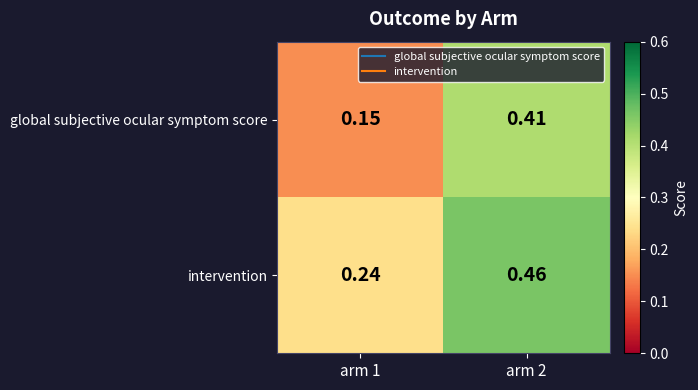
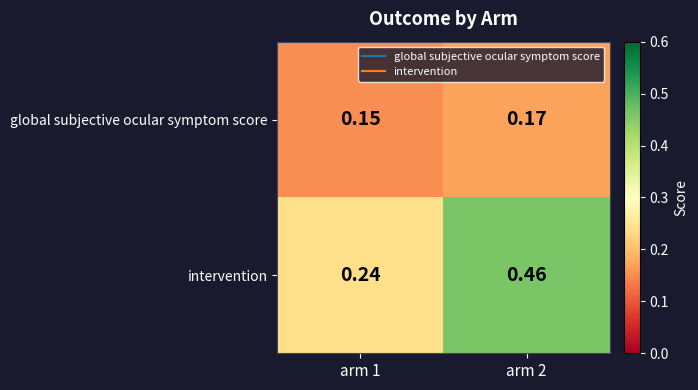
global subjective ocular symptom score, arm 2: 0.41 -> 0.17
